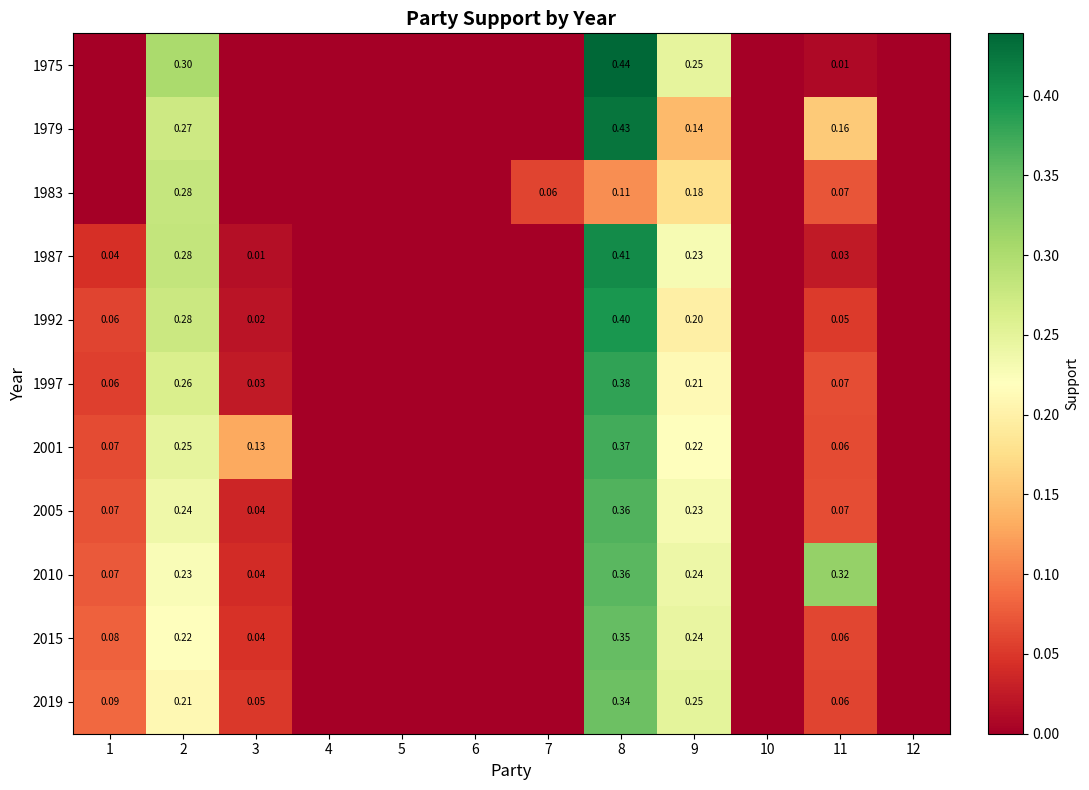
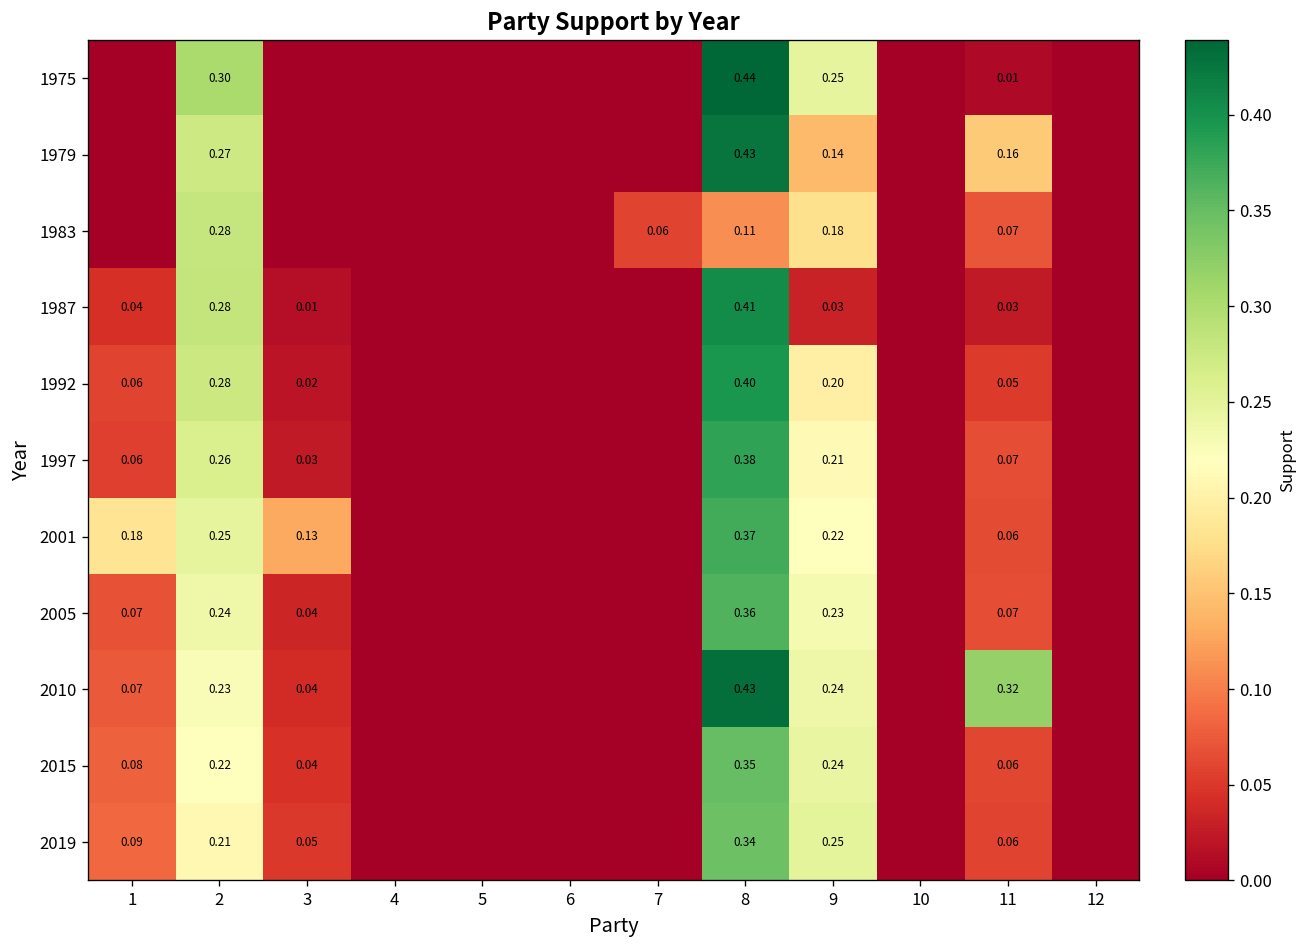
1987, 9: 0.23 -> 0.03
2001, 1: 0.07 -> 0.18
2010, 8: 0.36 -> 0.43
